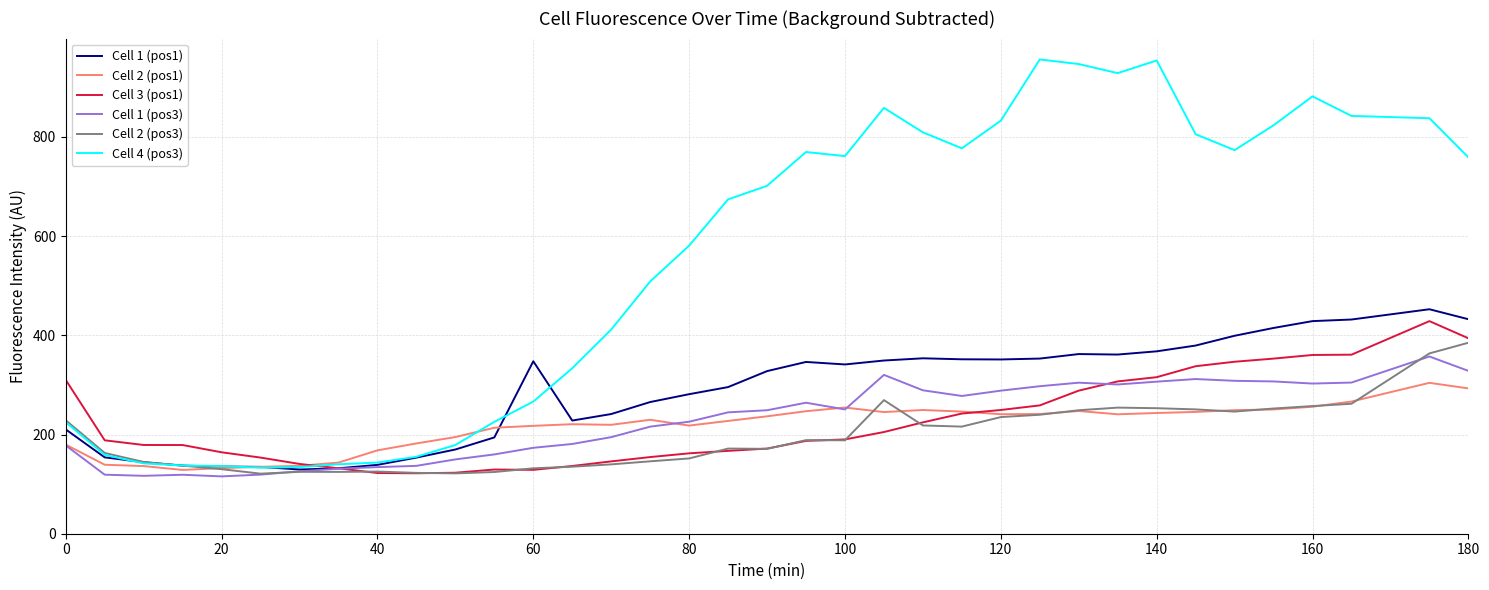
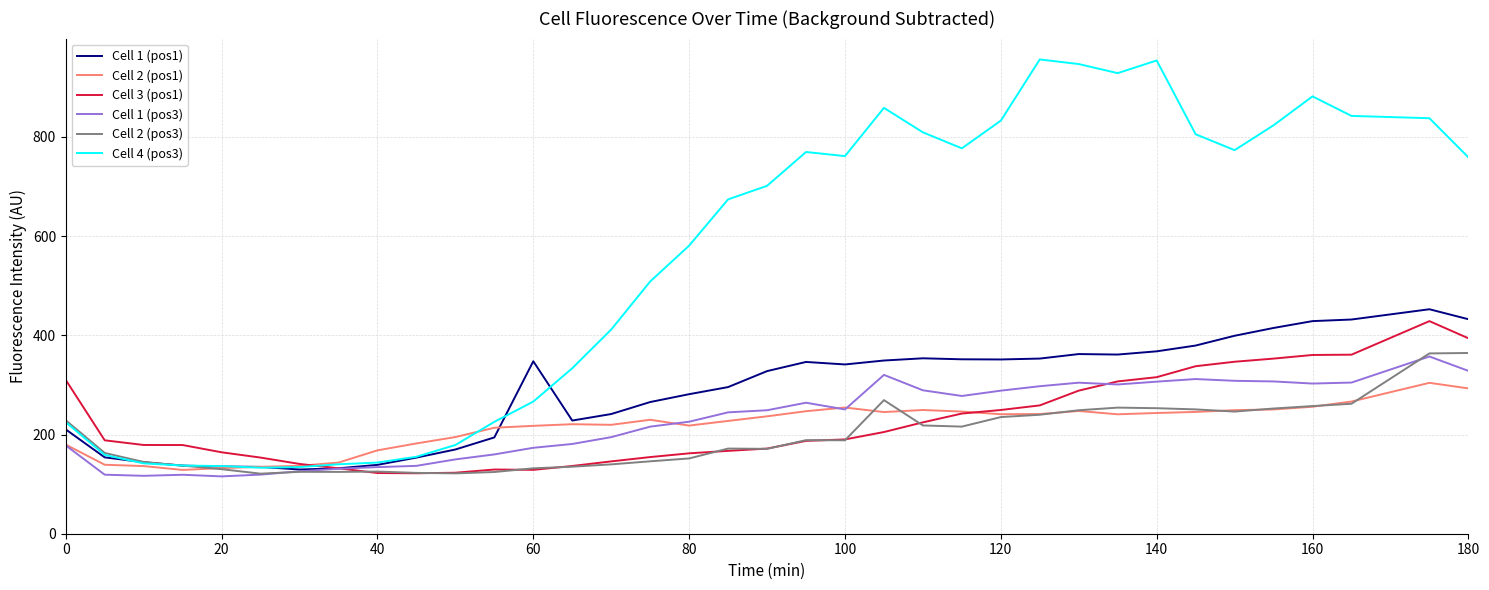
Cell 2 (pos3), 180: 380 -> 360
